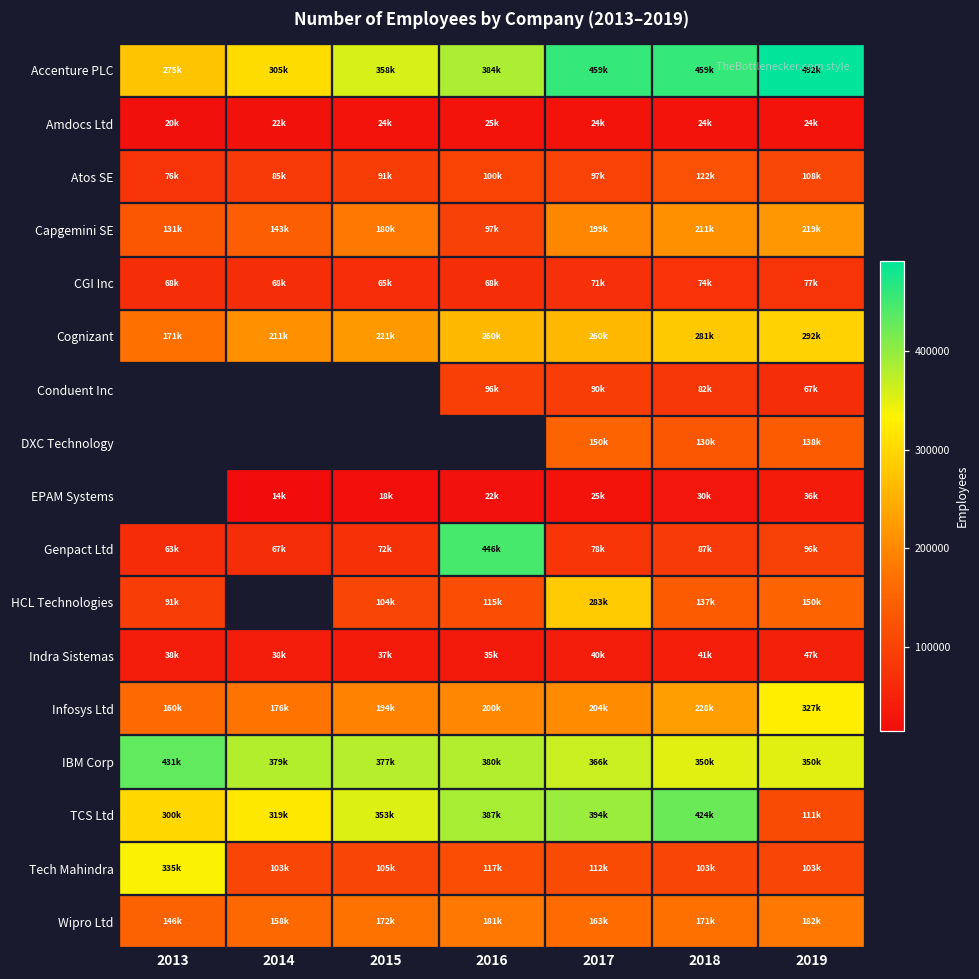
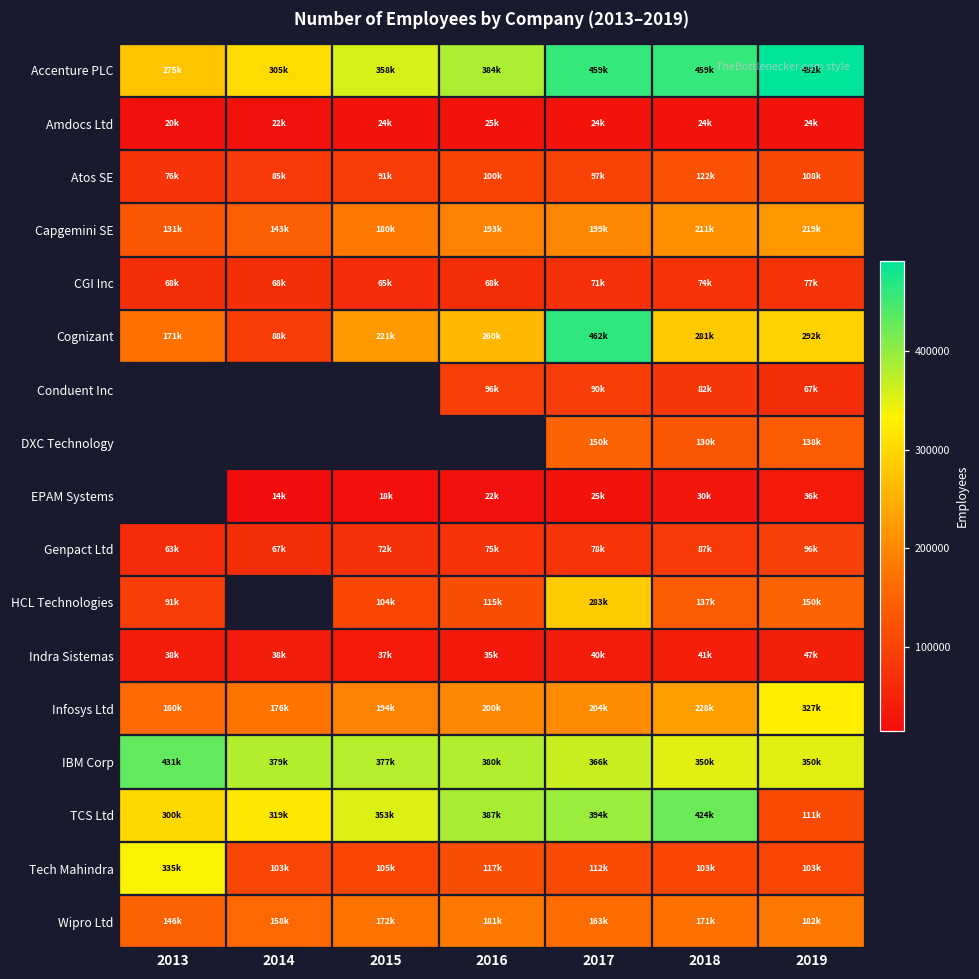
Capgemini SE, 2016: 97k -> 193k
Cognizant, 2014: 211k -> 88k
Cognizant, 2017: 260k -> 462k
Genpact Ltd, 2016: 446k -> 75k
